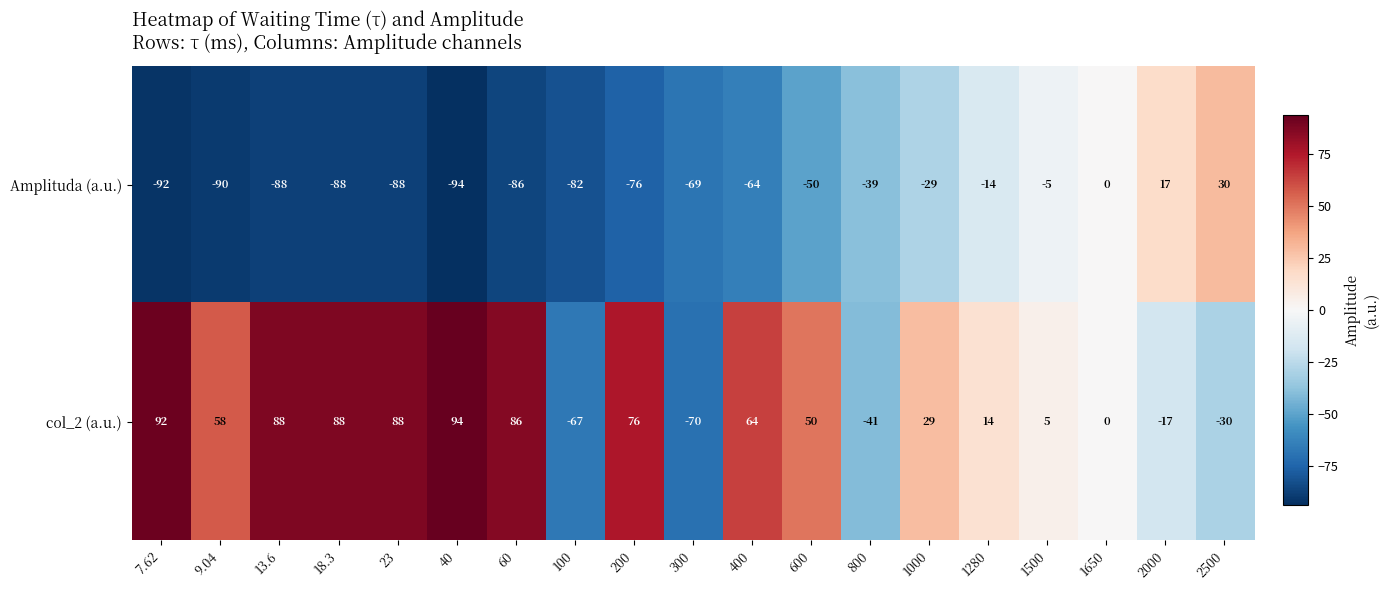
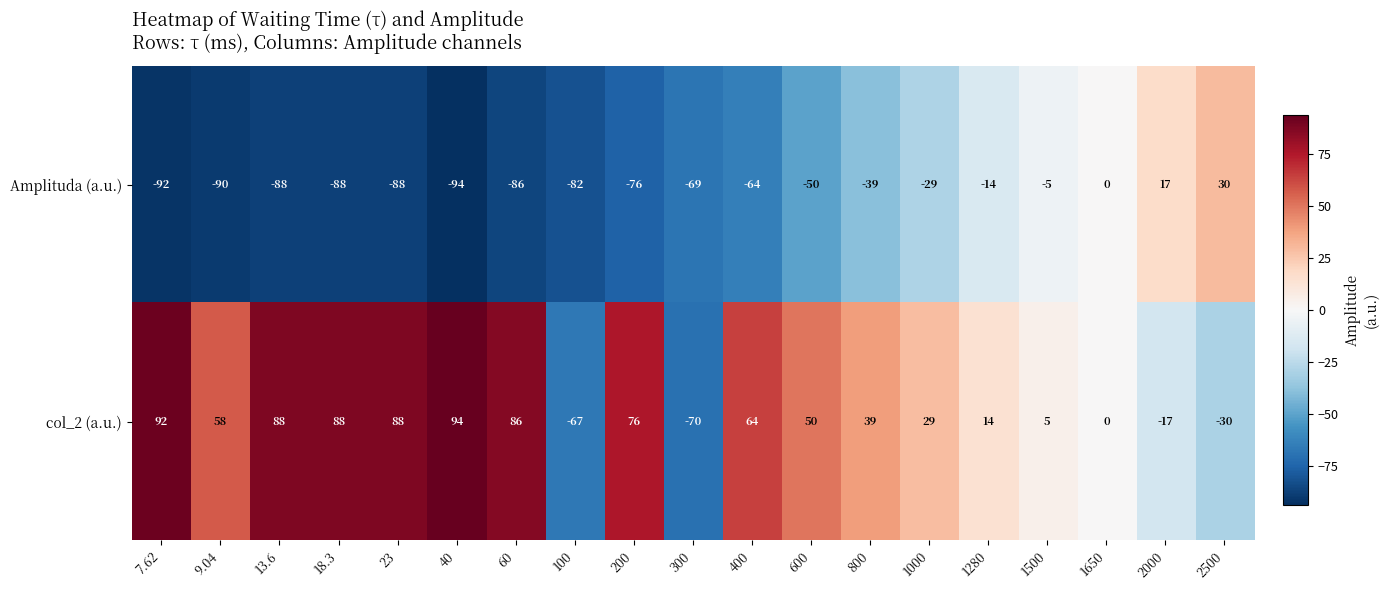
col_2 (a.u.), 800: -41 -> 39
